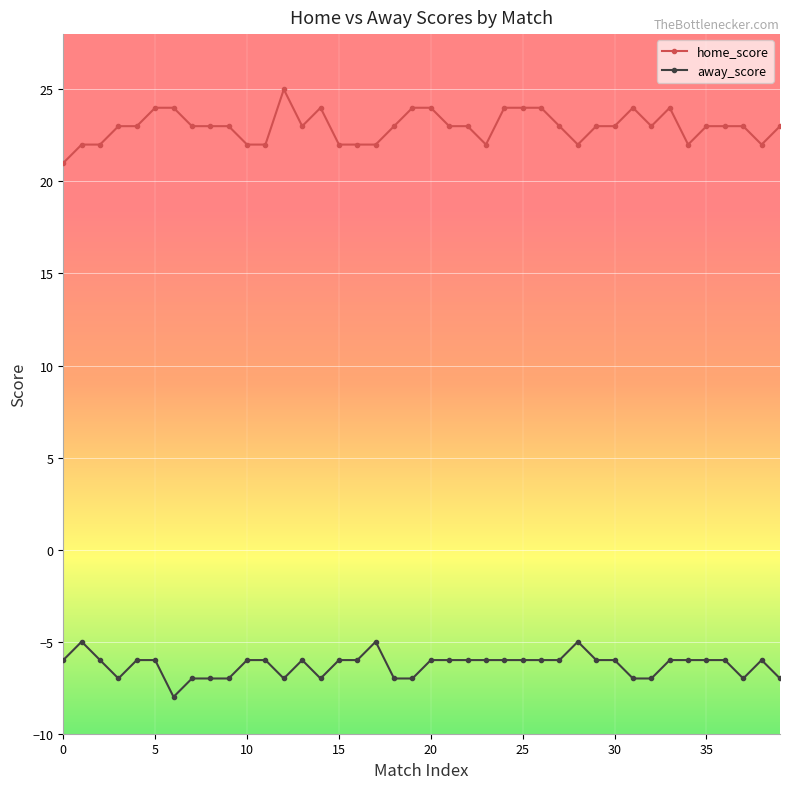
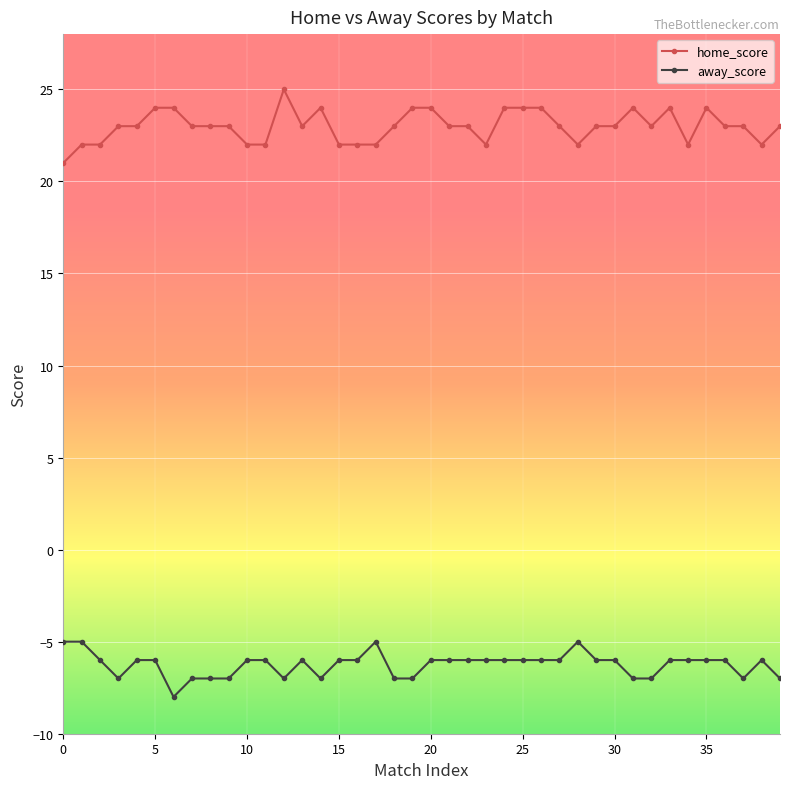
away_score, 0: -6 -> -5
home_score, 35: 23 -> 24
